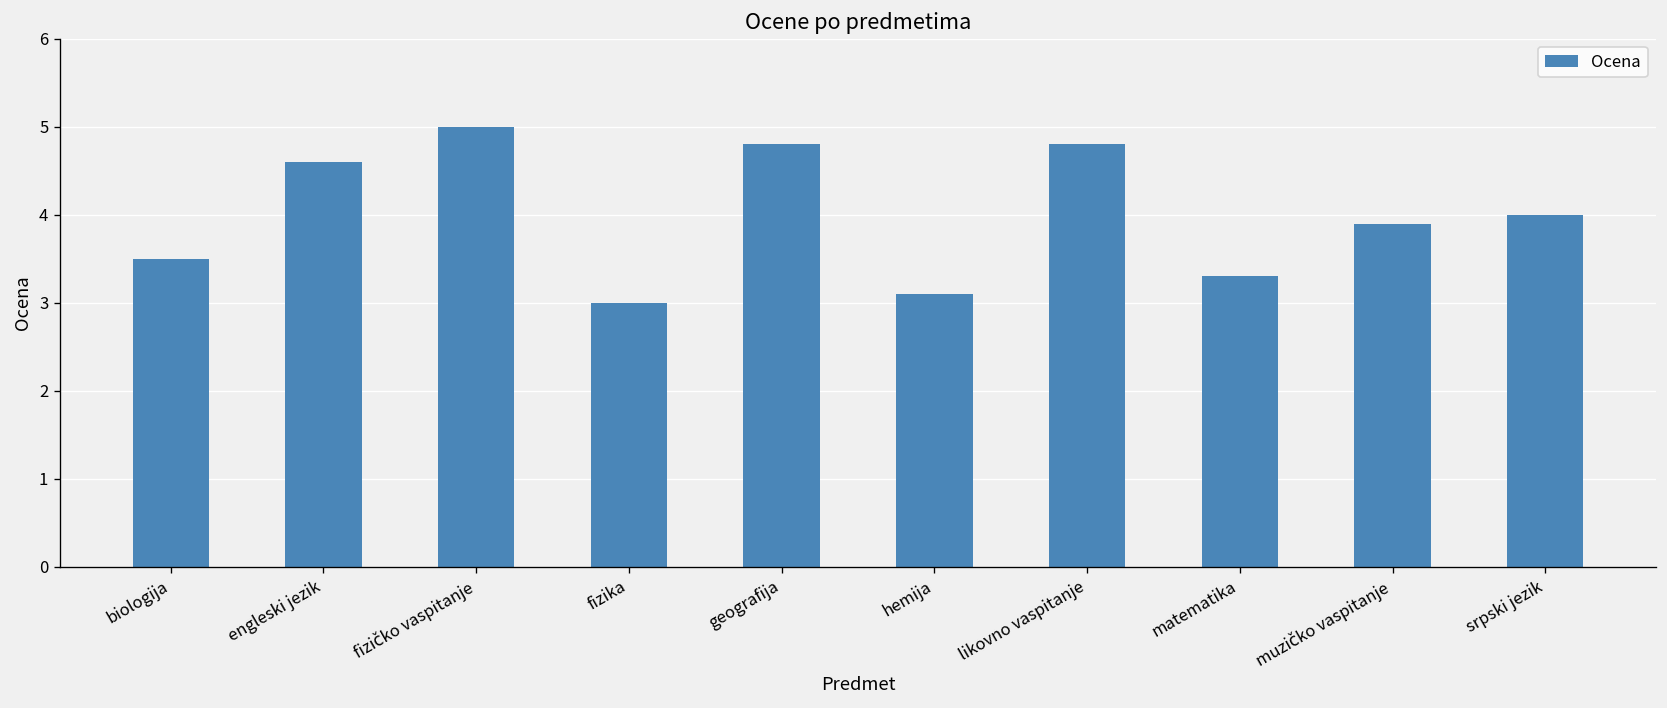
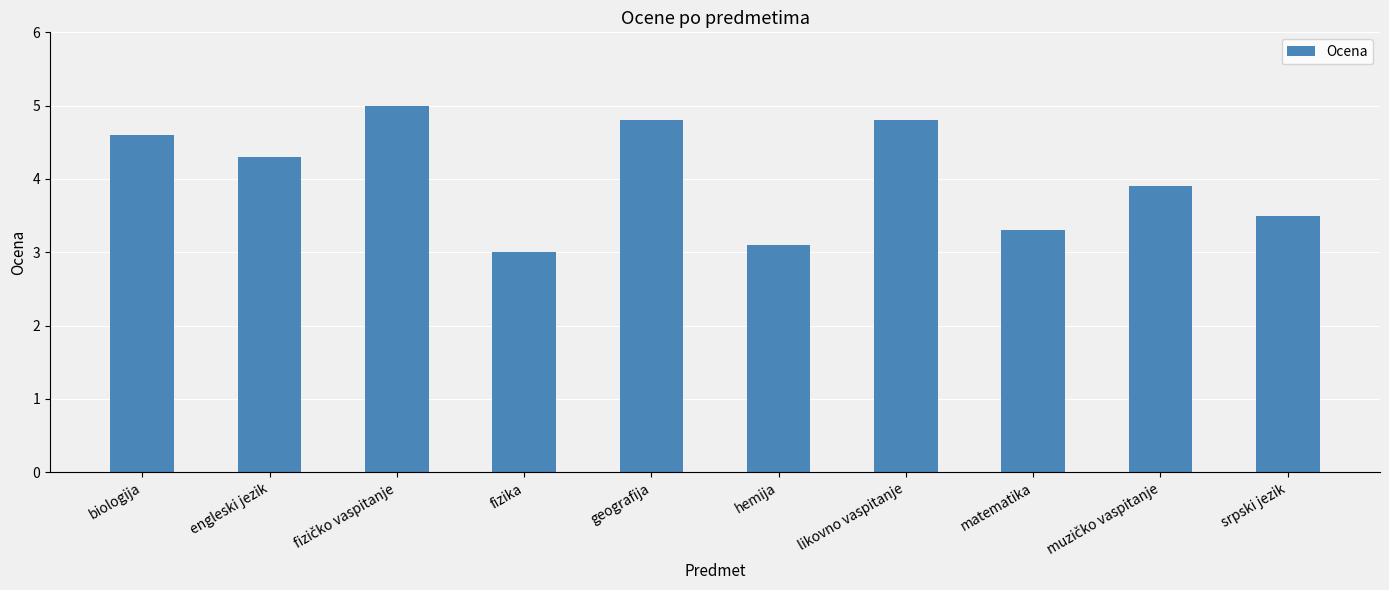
biologija: 3.5 -> 4.6
engleski jezik: 4.6 -> 4.3
srpski jezik: 4.0 -> 3.5
